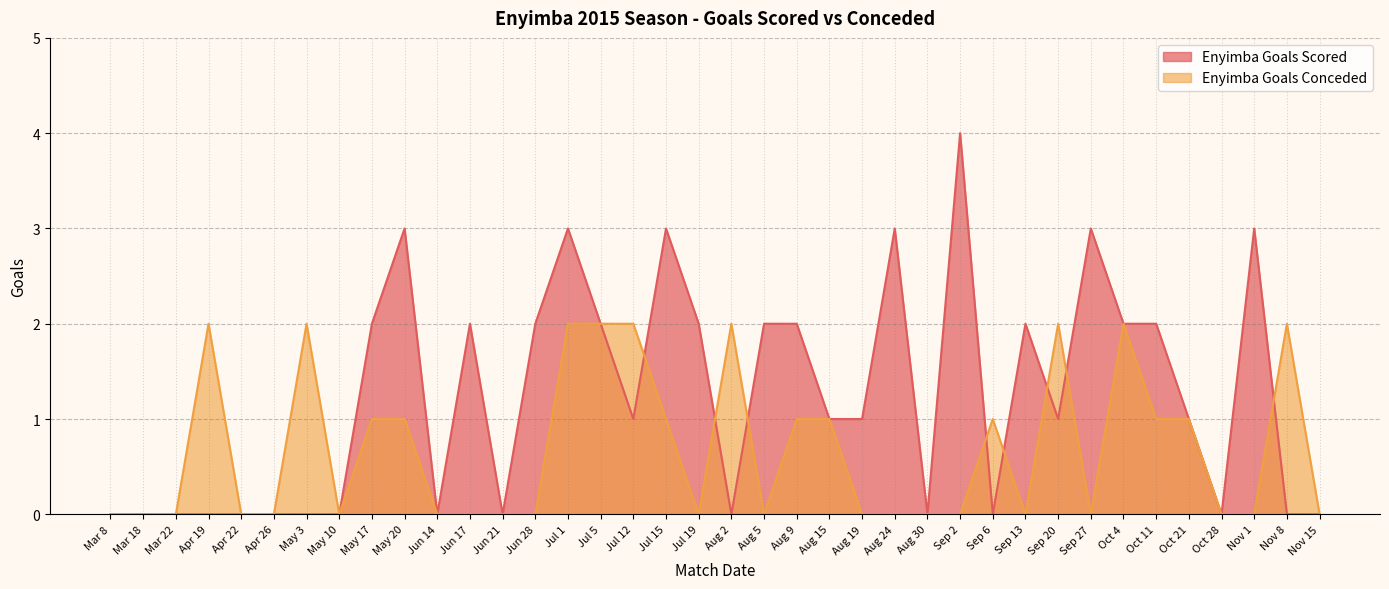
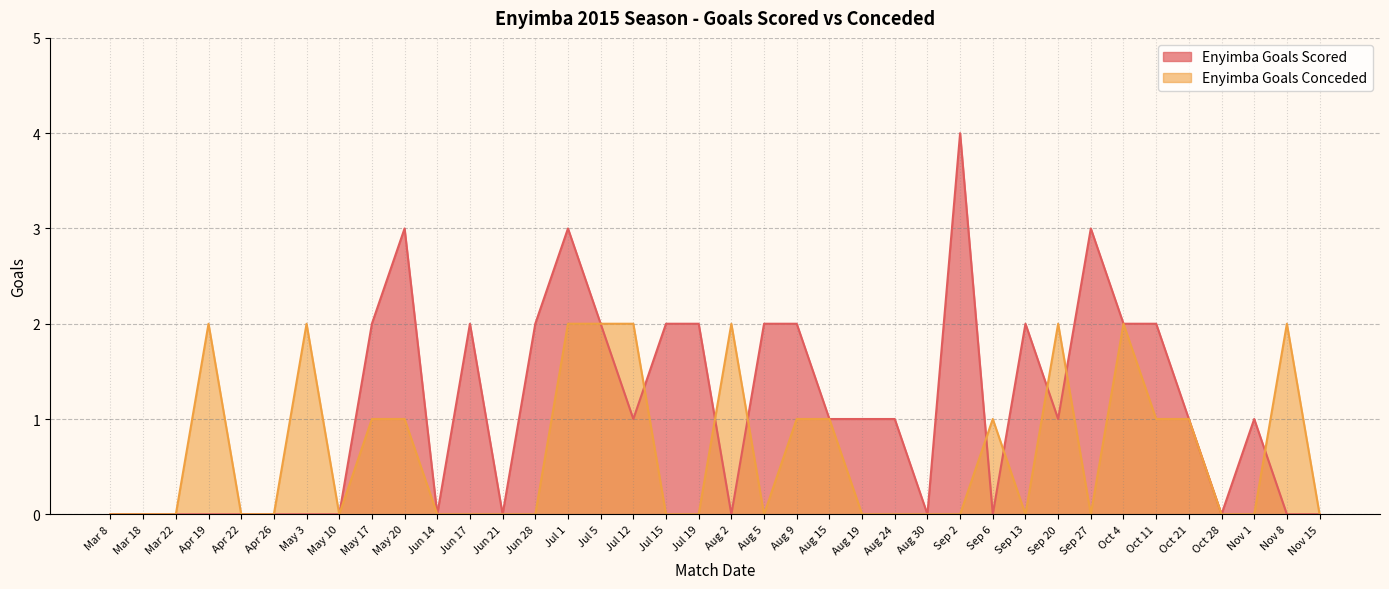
Enyimba Goals Scored, Jul 15: 3 -> 2
Enyimba Goals Conceded, Jul 15: 1 -> 0
Enyimba Goals Scored, Aug 24: 3 -> 1
Enyimba Goals Scored, Nov 1: 3 -> 1
